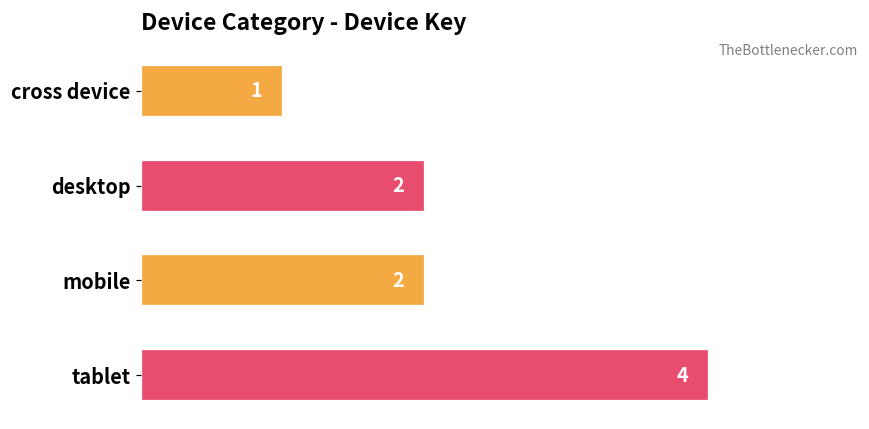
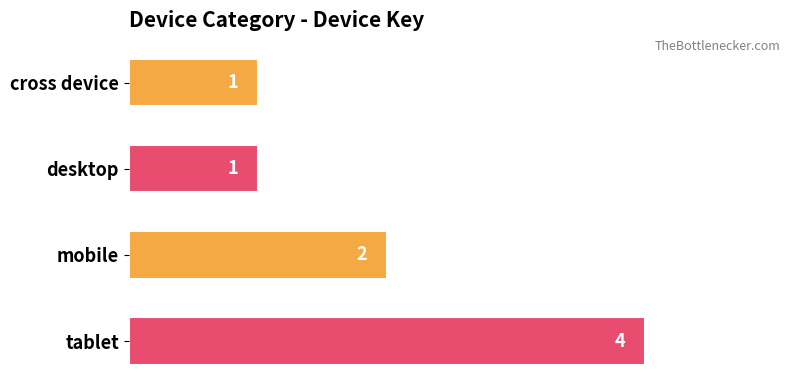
desktop: 2 -> 1
